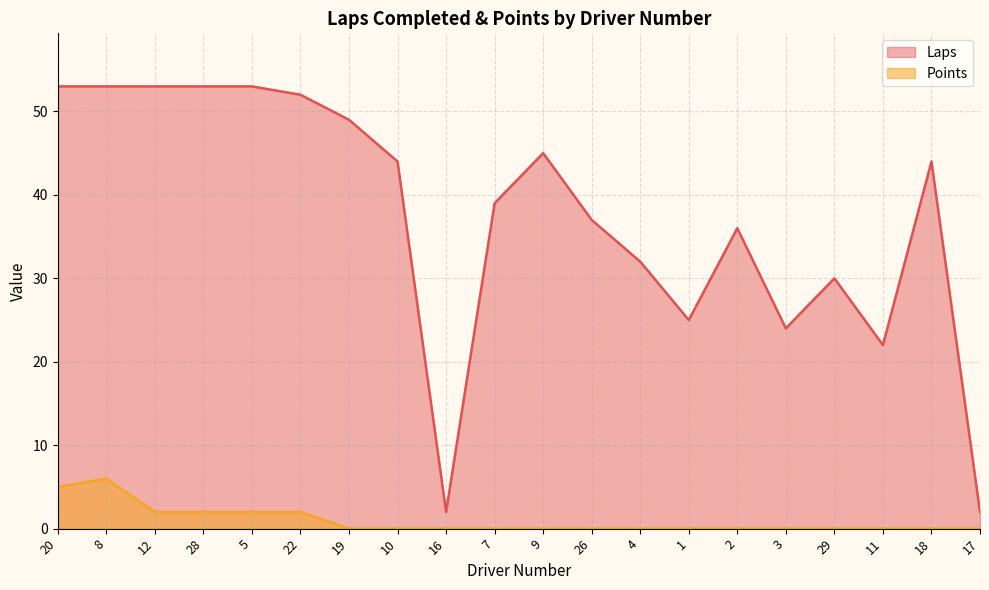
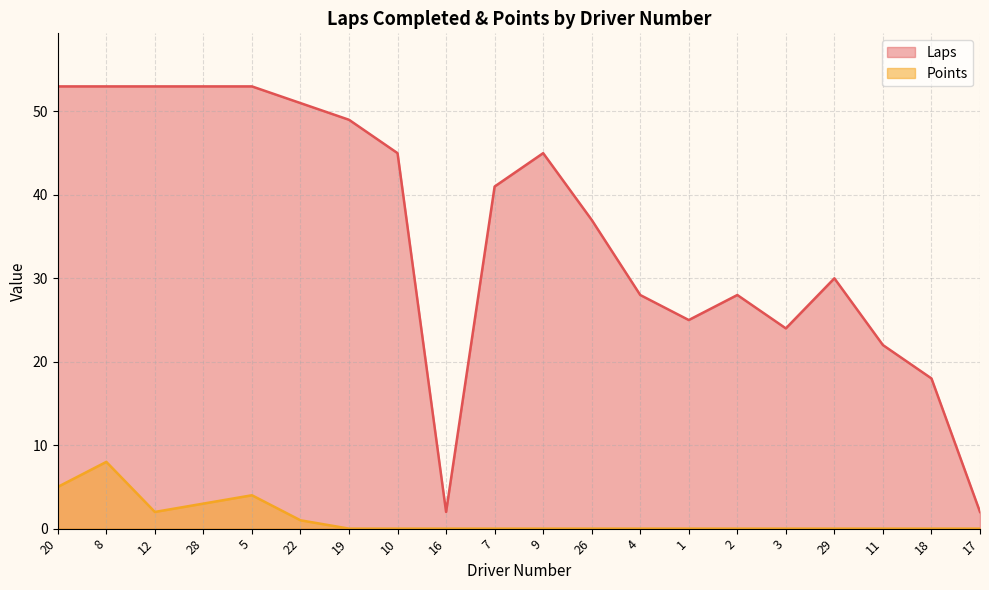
Points, 8: 6 -> 8
Points, 28: 2 -> 3
Points, 5: 2 -> 4
Laps, 22: 52 -> 51
Points, 22: 2 -> 1
Laps, 10: 44 -> 45
Laps, 7: 39 -> 41
Laps, 4: 32 -> 28
Laps, 2: 36 -> 28
Laps, 18: 44 -> 18
